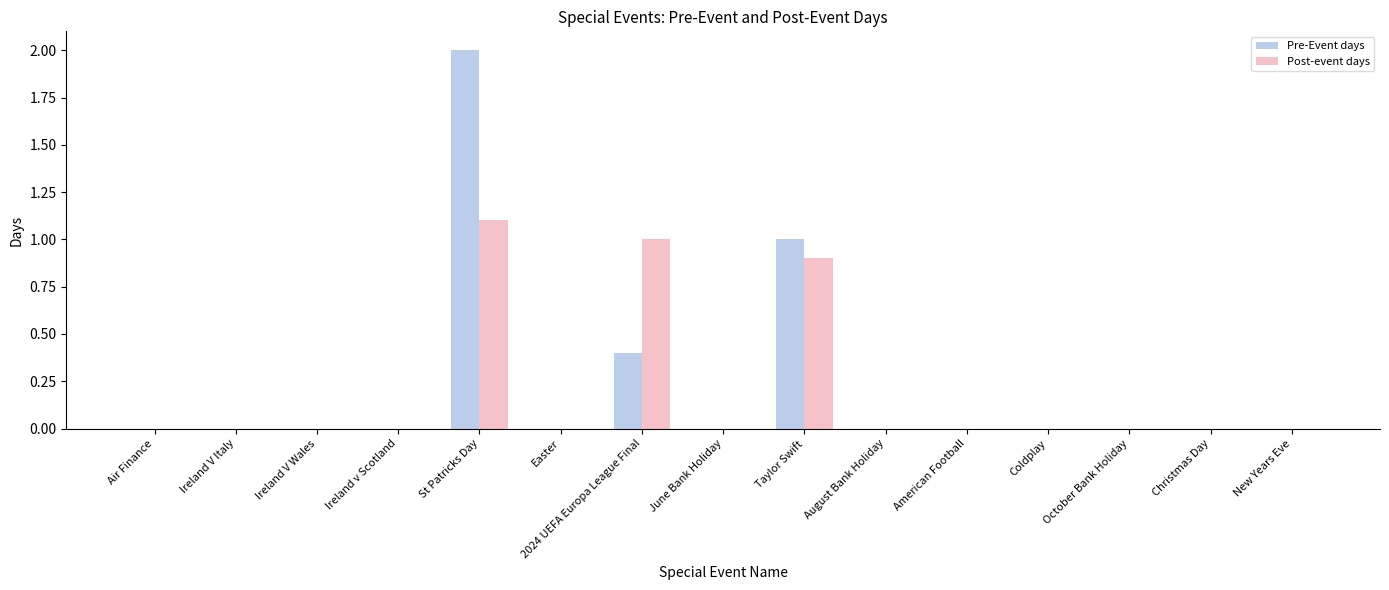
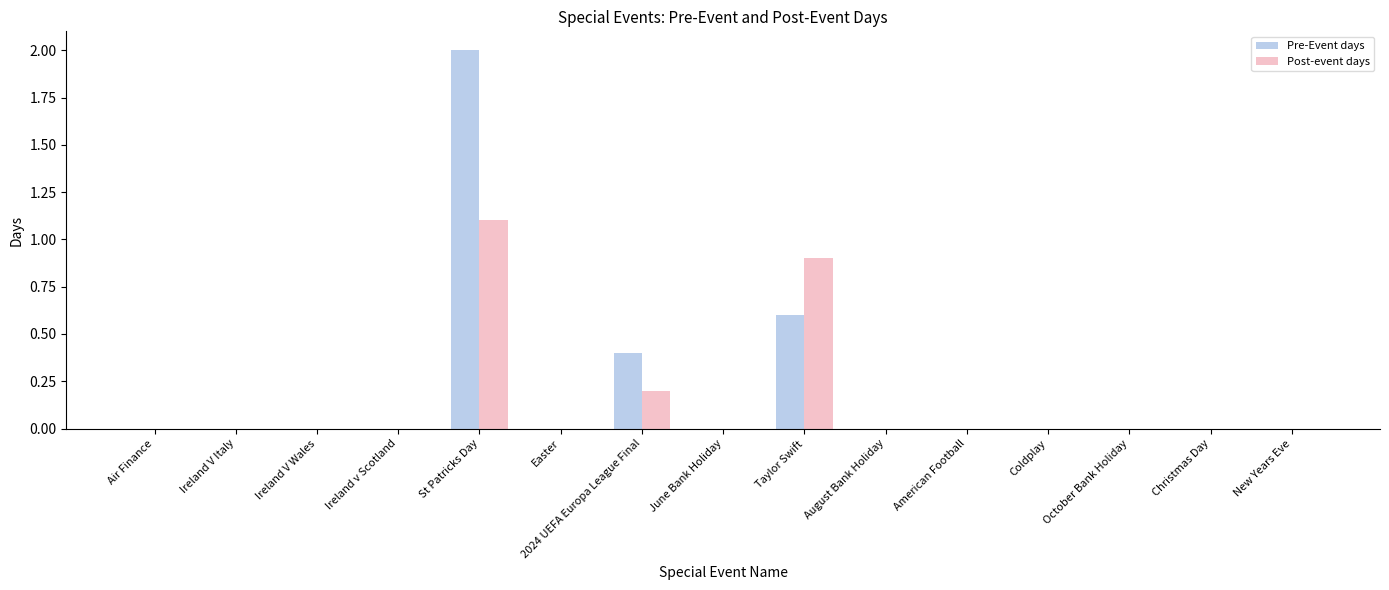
Post-event days, 2024 UEFA Europa League Final: 1.0 -> 0.2
Pre-Event days, Taylor Swift: 1.0 -> 0.6
